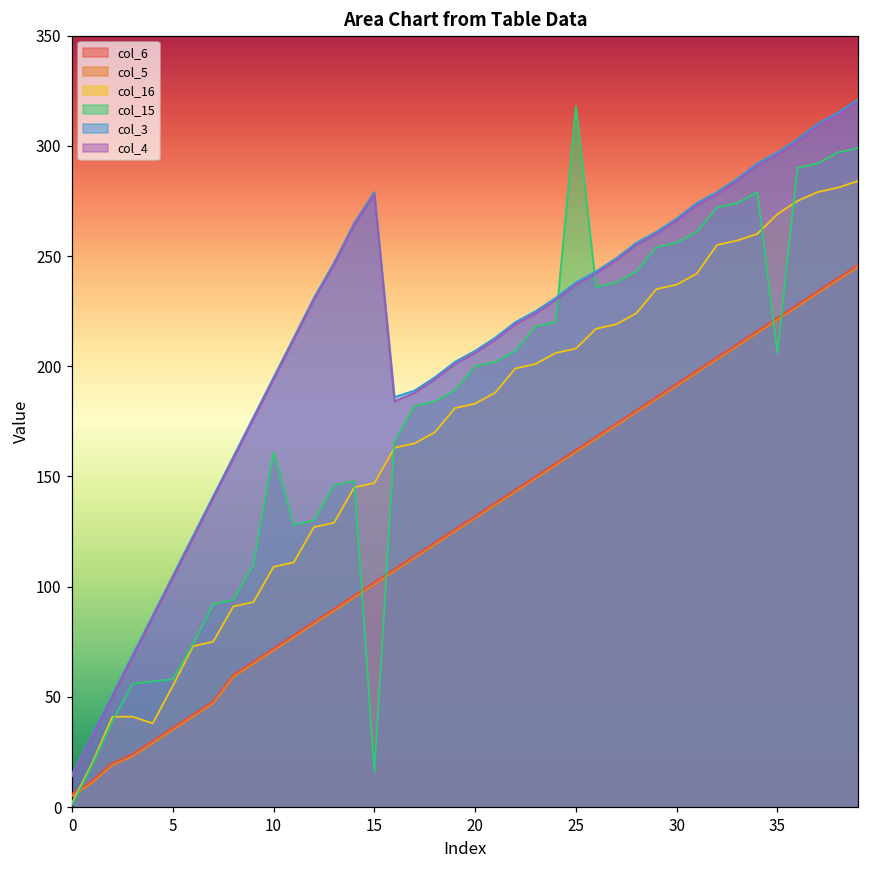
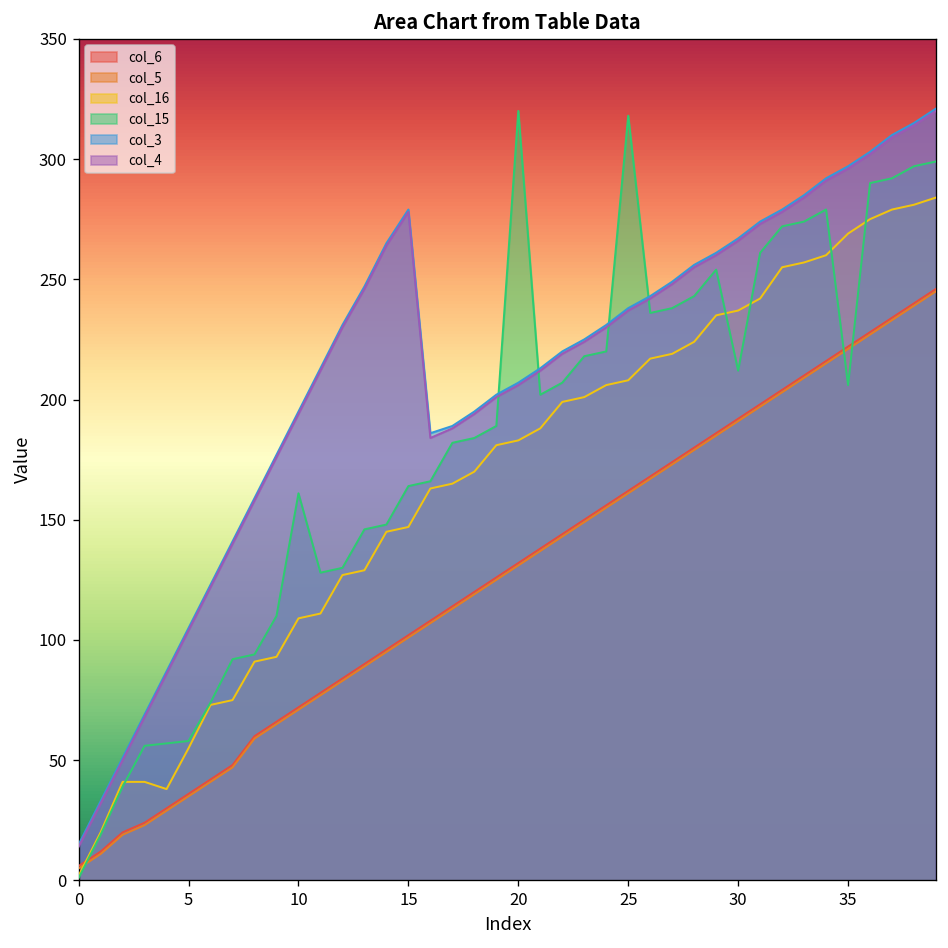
col_15, 15: 16 -> 164
col_15, 20: 200 -> 320
col_15, 30: 256 -> 212
